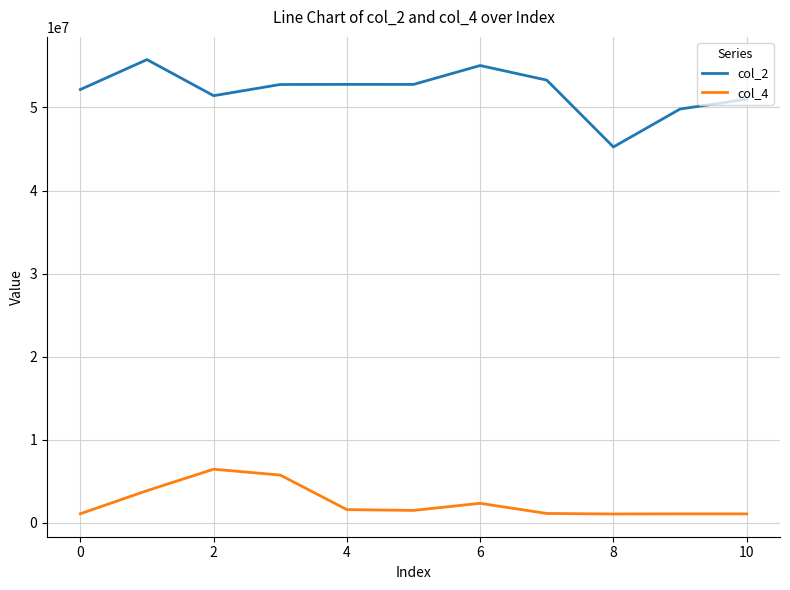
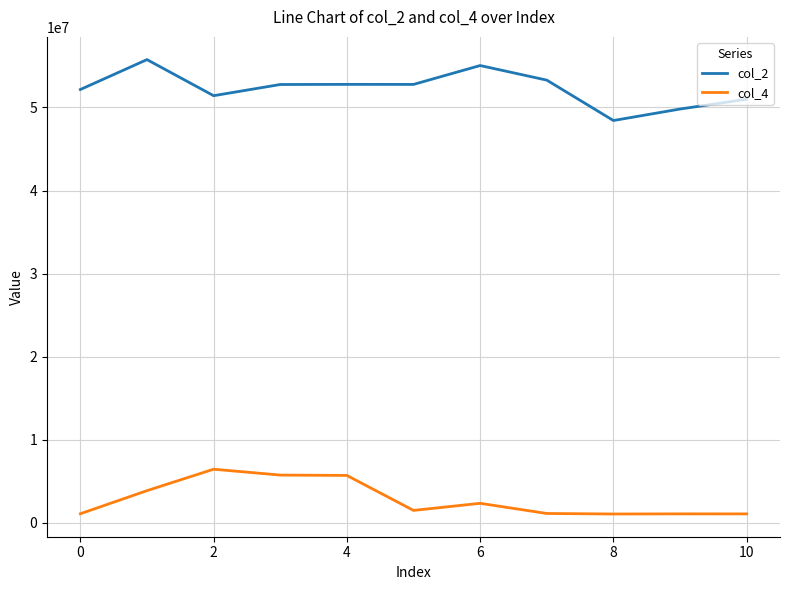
col_4, 4: 2000000 -> 6000000
col_2, 8: 45000000 -> 48000000
